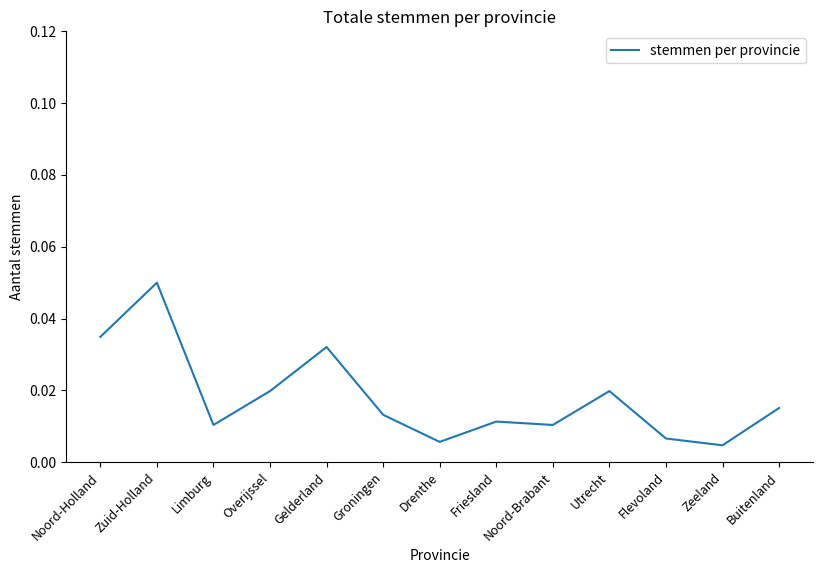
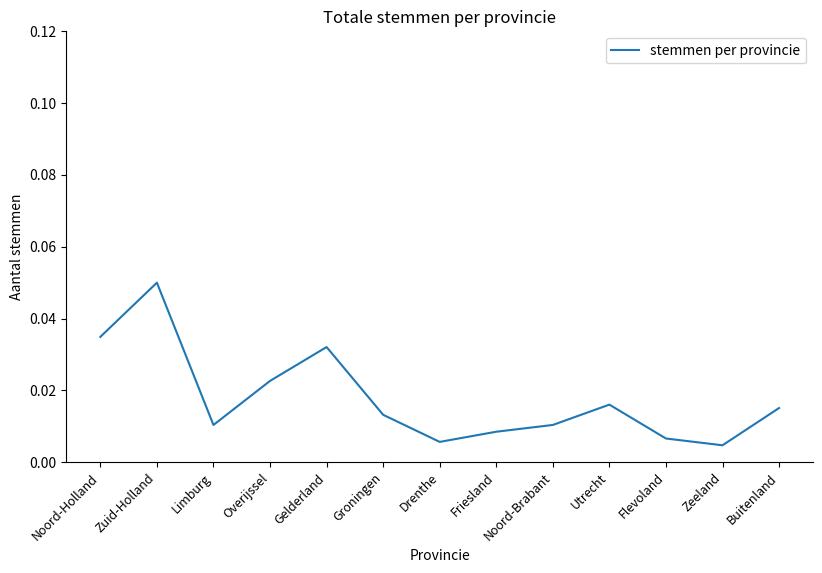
Overijssel: 0.020 -> 0.023
Friesland: 0.011 -> 0.008
Utrecht: 0.020 -> 0.016
